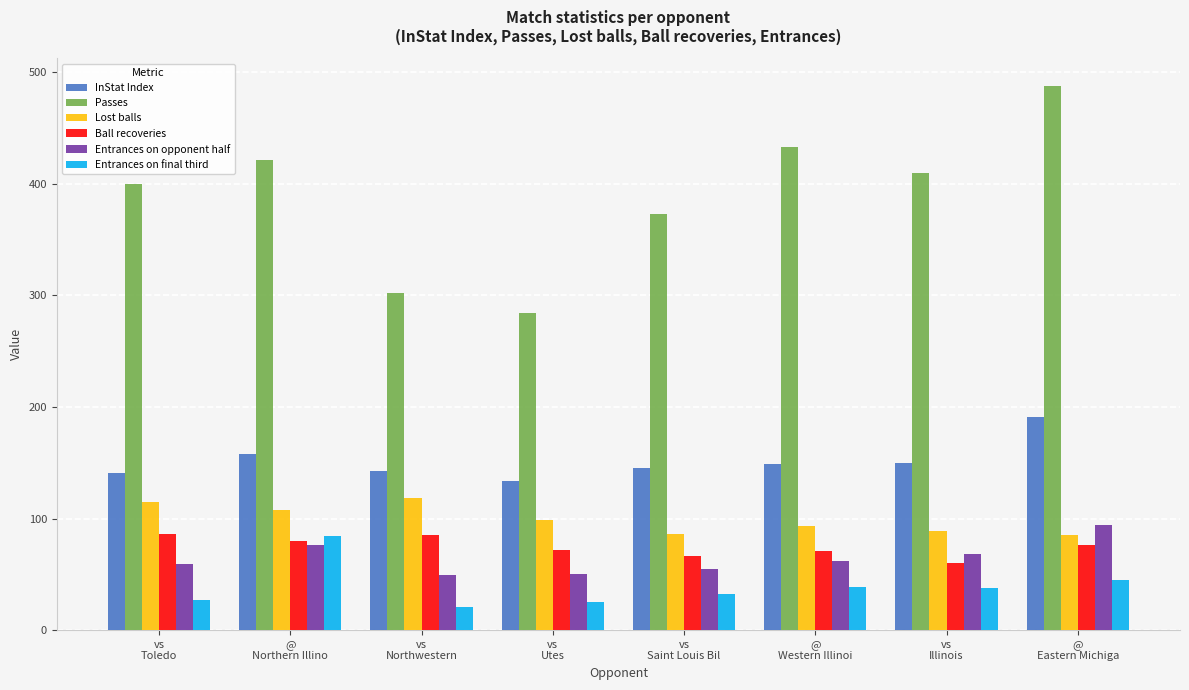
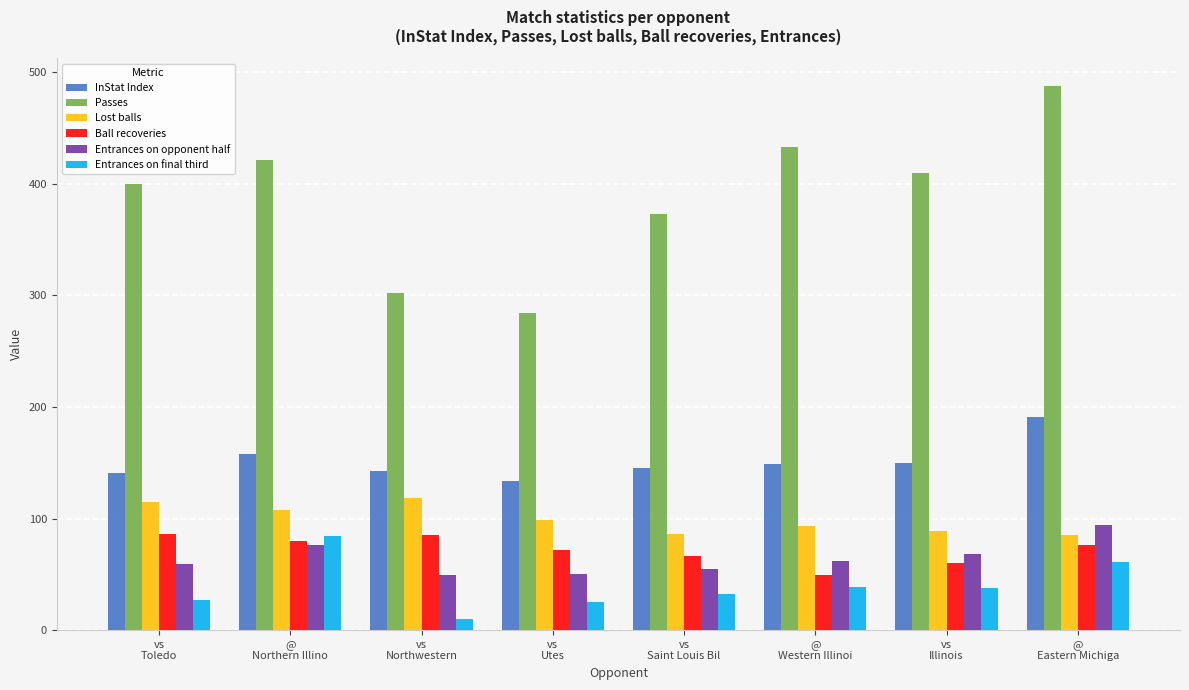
Entrances on final third, vs Northwestern: 21 -> 10
Ball recoveries, @ Western Illinoi: 71 -> 49
Entrances on final third, @ Eastern Michiga: 45 -> 61
